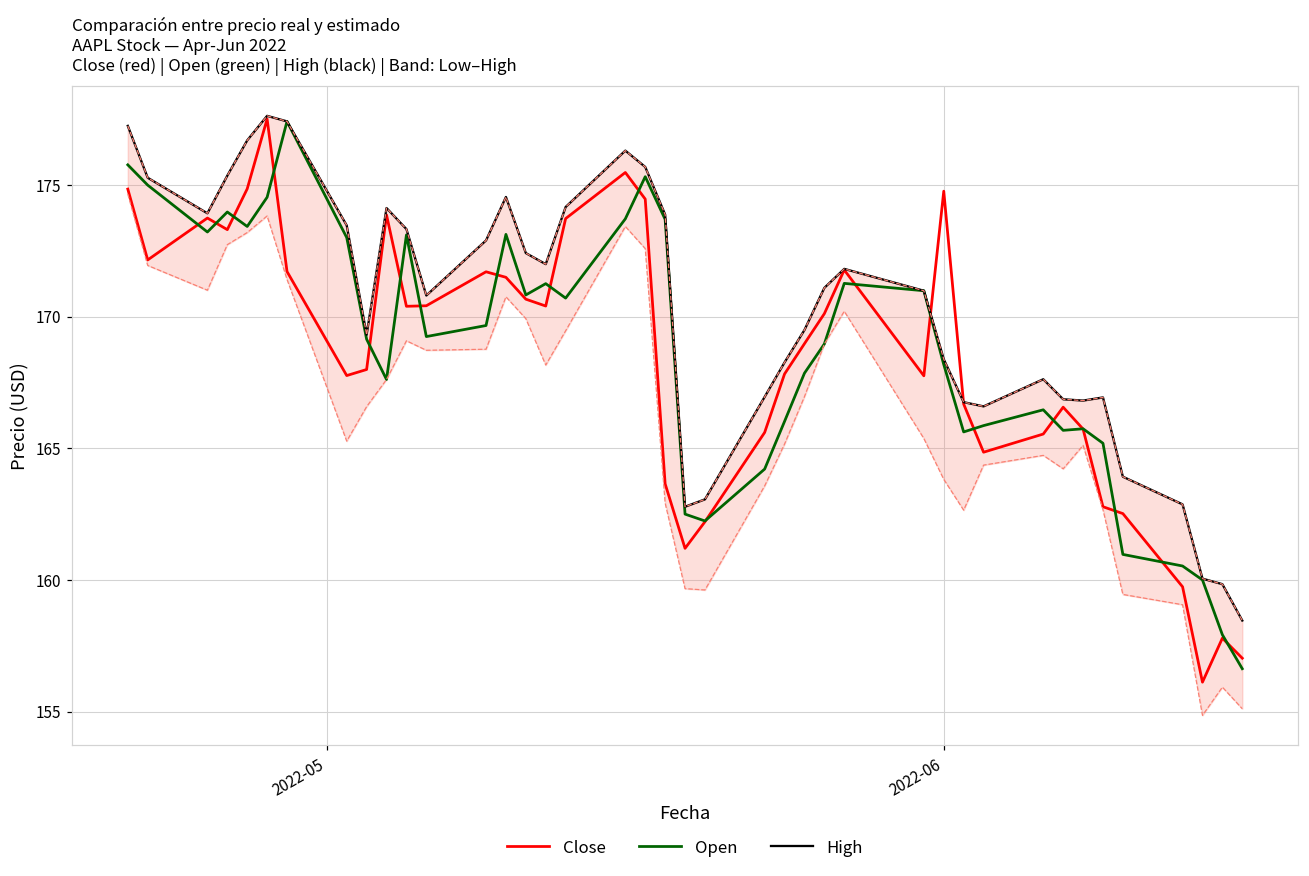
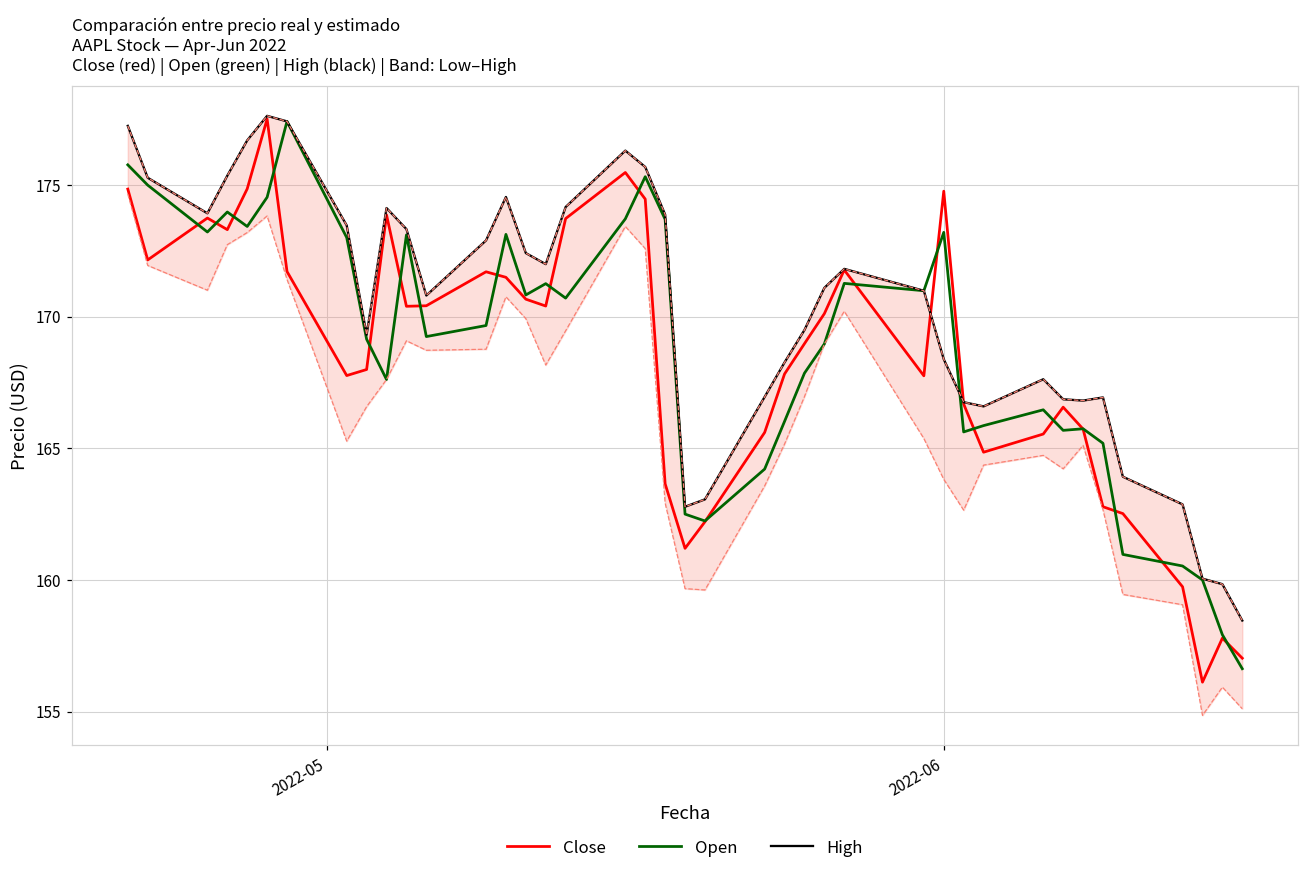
Open, 2022-06: 168.2 -> 173.2
